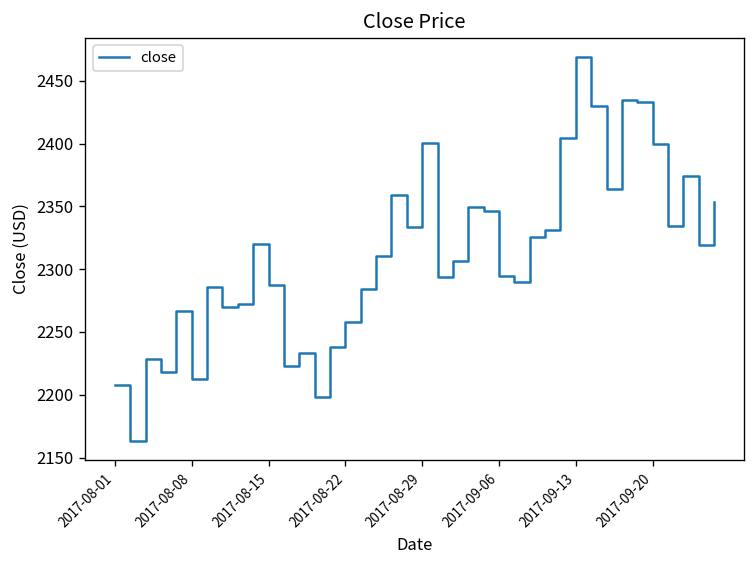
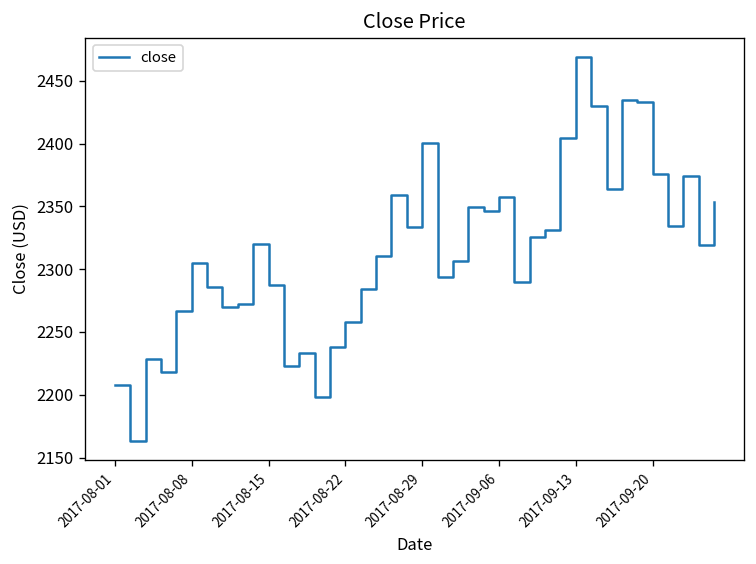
2017-08-08: 2213 -> 2305
2017-09-06: 2295 -> 2357
2017-09-20: 2400 -> 2376
